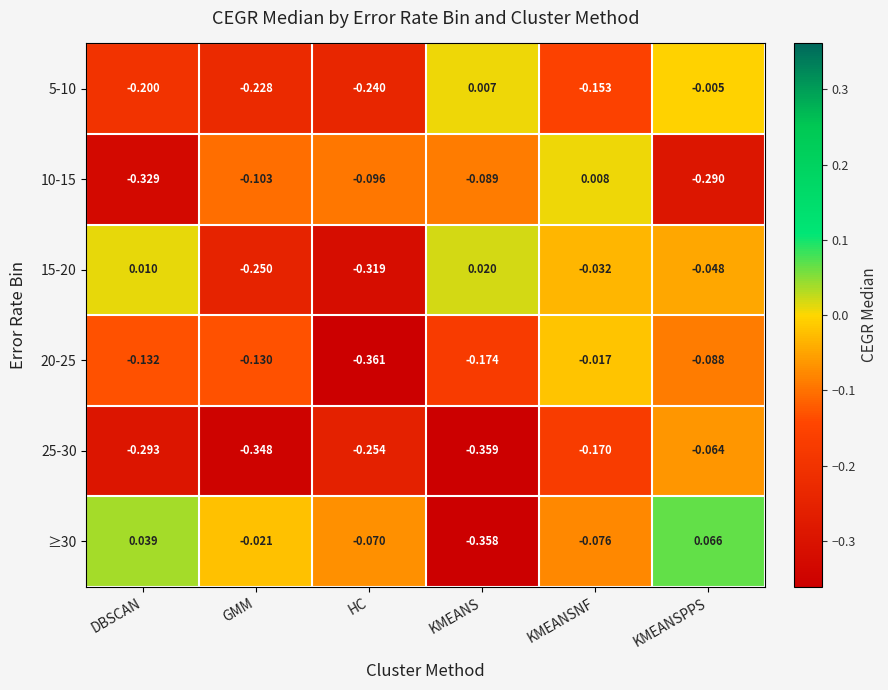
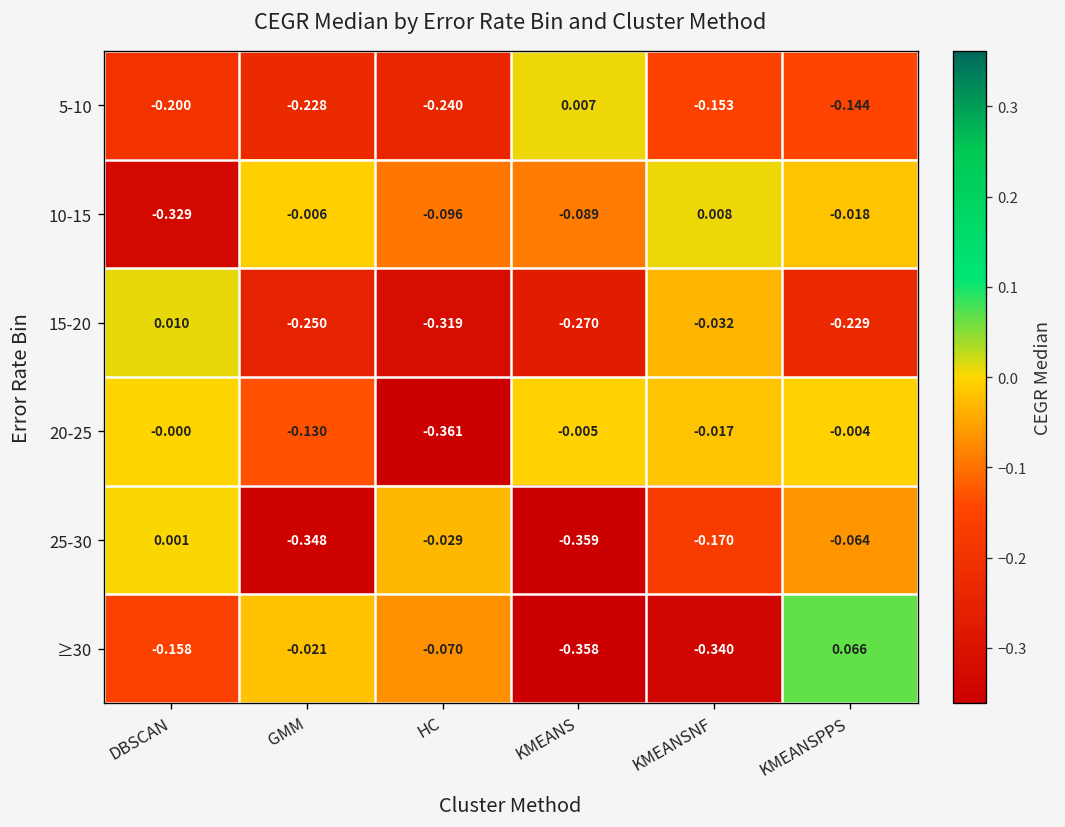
5-10, KMEANSPPS: -0.005 -> -0.144
10-15, GMM: -0.103 -> -0.006
10-15, KMEANSPPS: -0.290 -> -0.018
15-20, KMEANS: 0.020 -> -0.270
15-20, KMEANSPPS: -0.048 -> -0.229
20-25, DBSCAN: -0.132 -> -0.000
20-25, KMEANS: -0.174 -> -0.005
20-25, KMEANSPPS: -0.088 -> -0.004
25-30, DBSCAN: -0.293 -> 0.001
25-30, HC: -0.254 -> -0.029
≥30, DBSCAN: 0.039 -> -0.158
≥30, KMEANSNF: -0.076 -> -0.340
